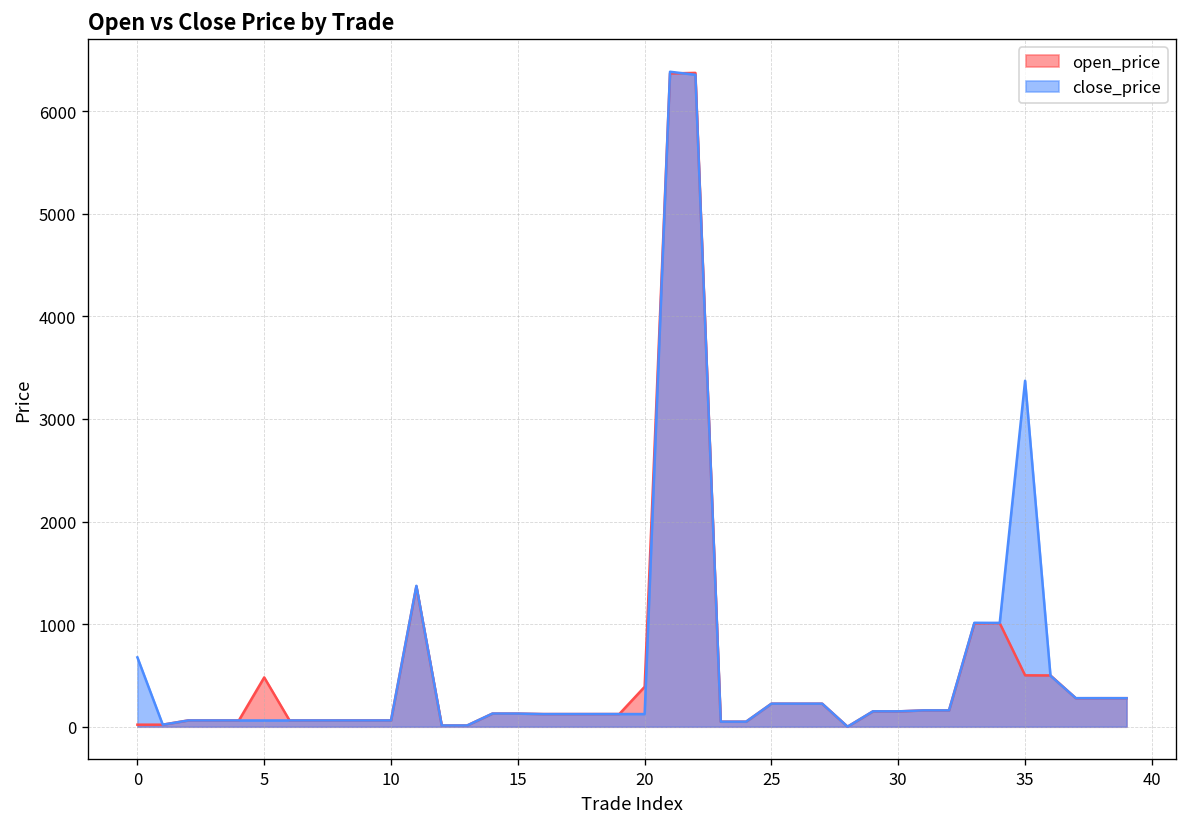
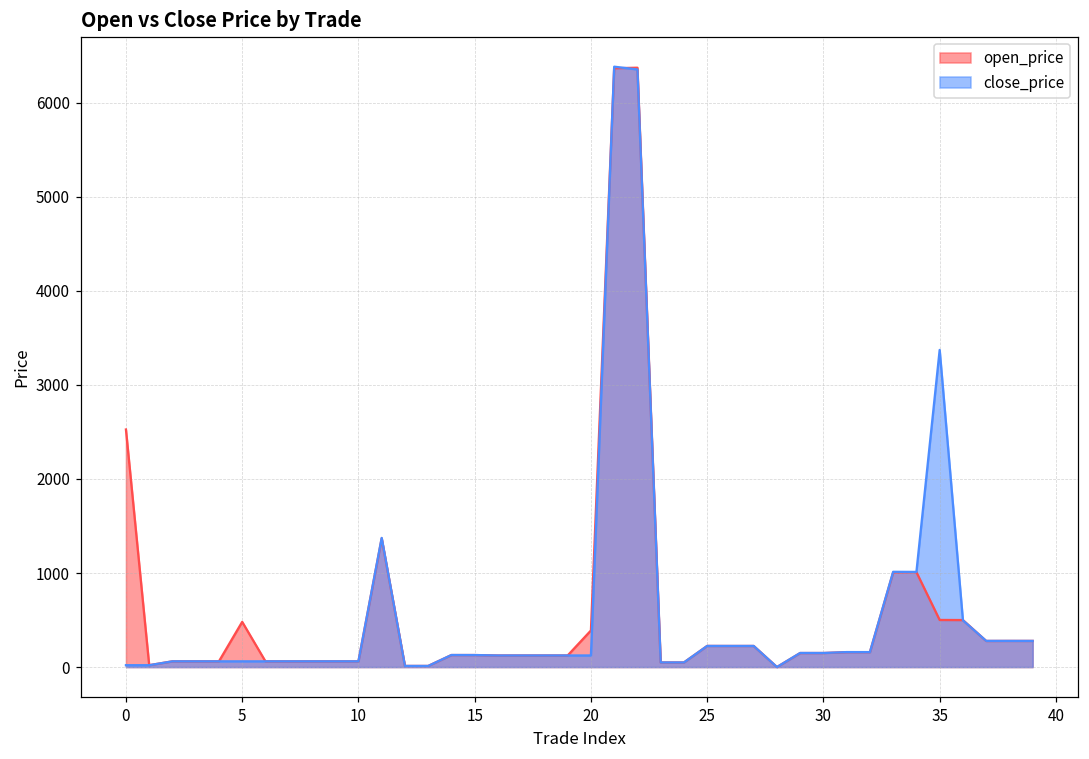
open_price, 0: 0 -> 2500
close_price, 0: 700 -> 0
